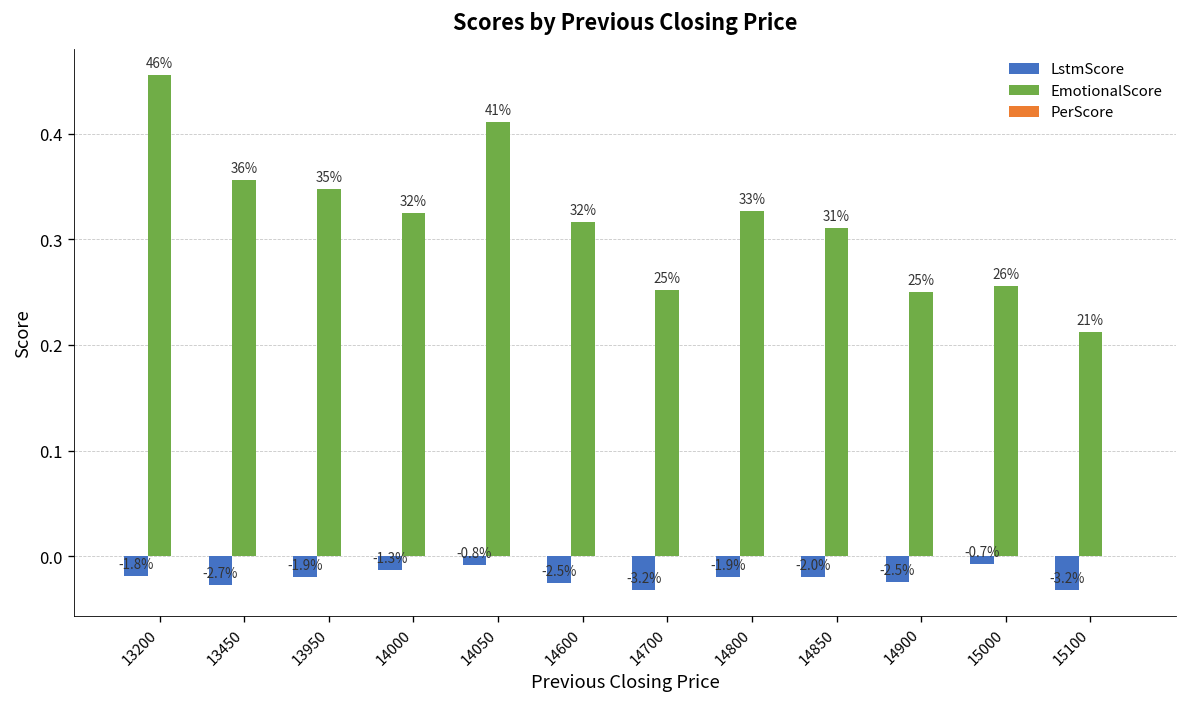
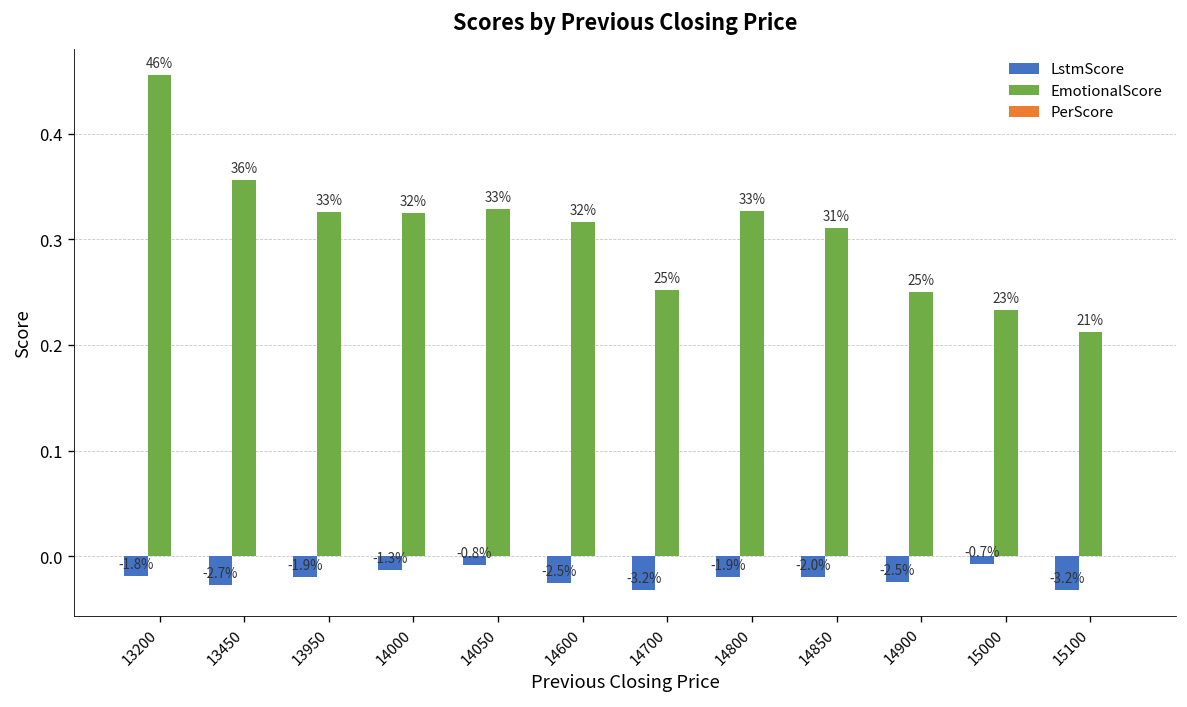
EmotionalScore, 13950: 35% -> 33%
EmotionalScore, 14050: 41% -> 33%
EmotionalScore, 15000: 26% -> 23%
